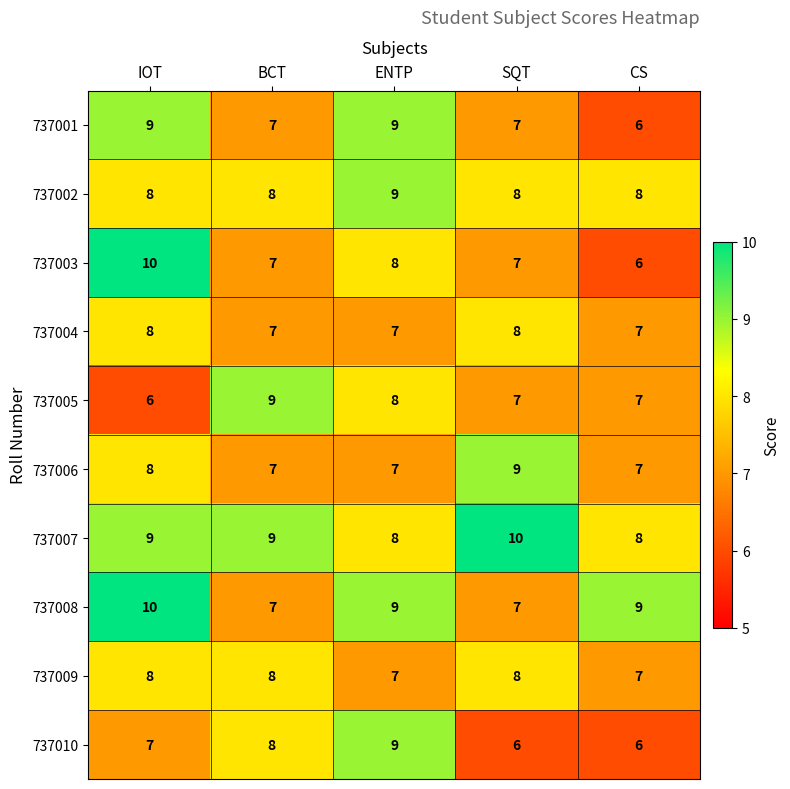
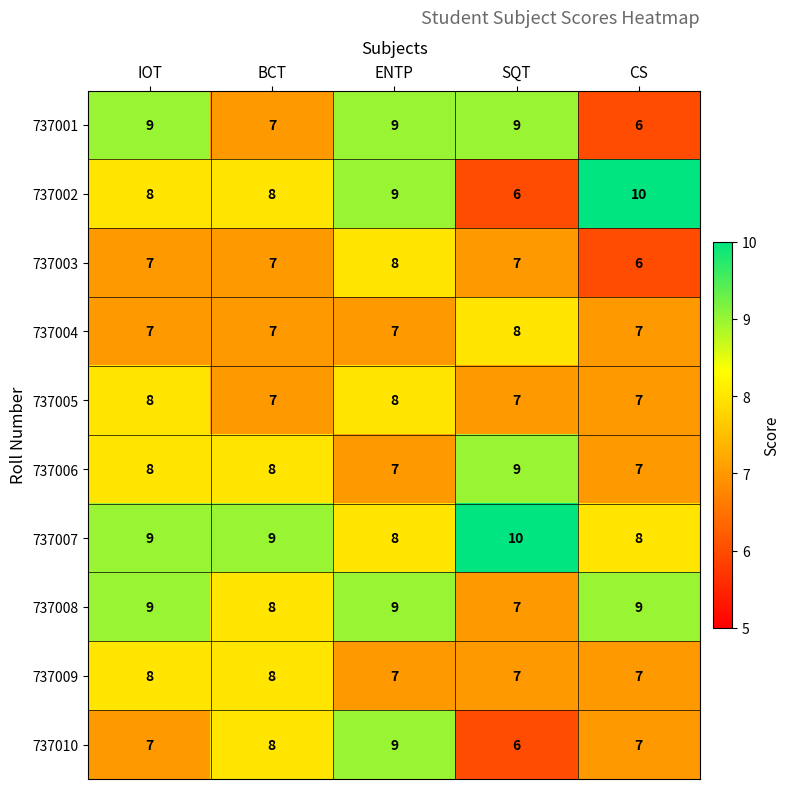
737001, SQT: 7 -> 9
737002, SQT: 8 -> 6
737002, CS: 8 -> 10
737003, IOT: 10 -> 7
737004, IOT: 8 -> 7
737005, IOT: 6 -> 8
737005, BCT: 9 -> 7
737006, BCT: 7 -> 8
737008, IOT: 10 -> 9
737008, BCT: 7 -> 8
737009, SQT: 8 -> 7
737010, CS: 6 -> 7
